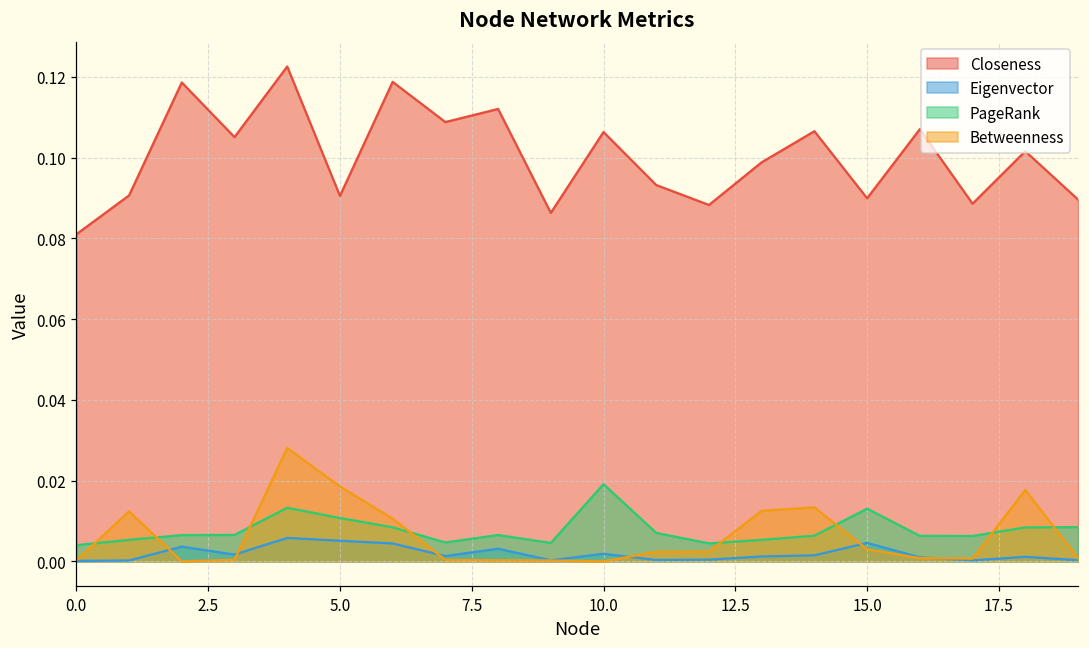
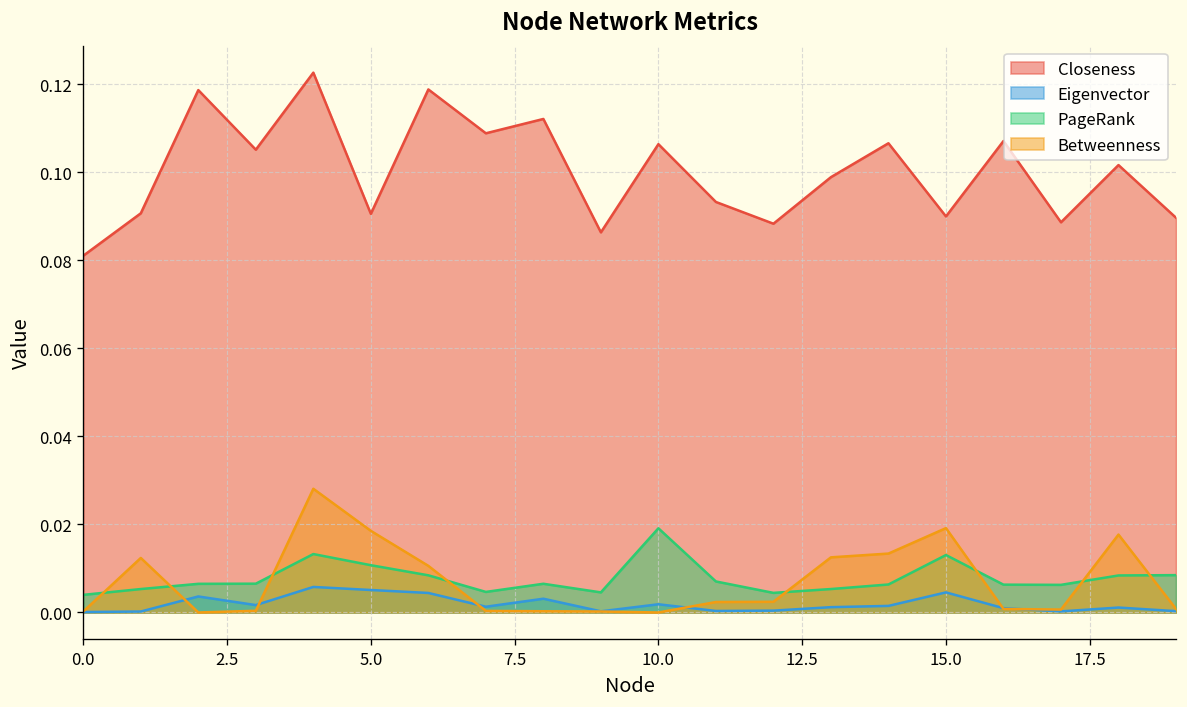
Betweenness, 15.0: 0.003 -> 0.019
